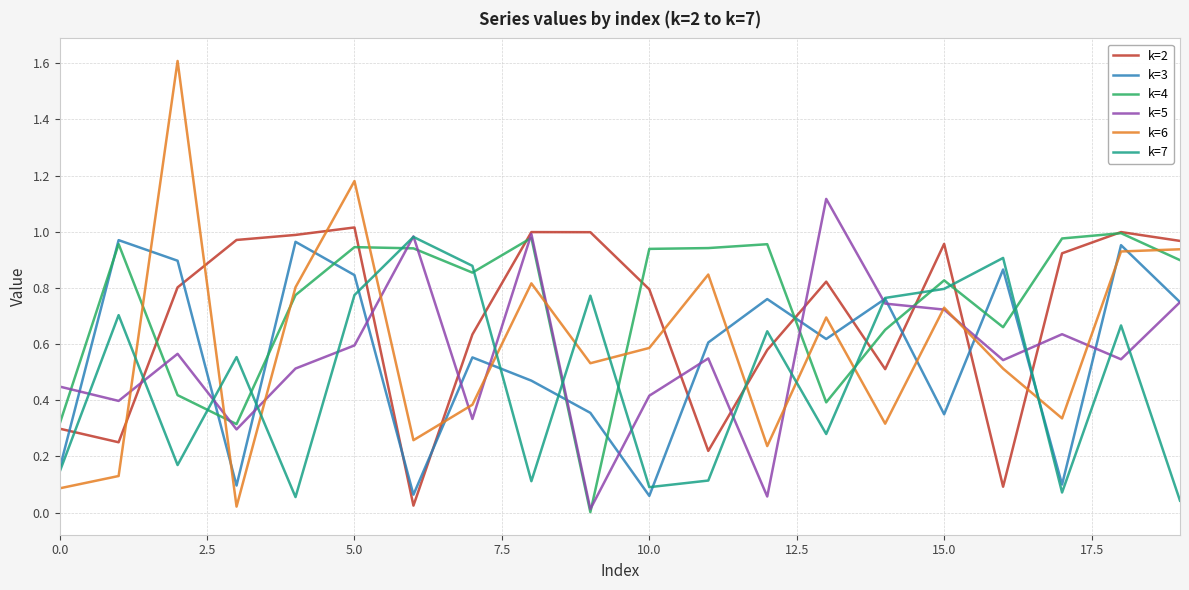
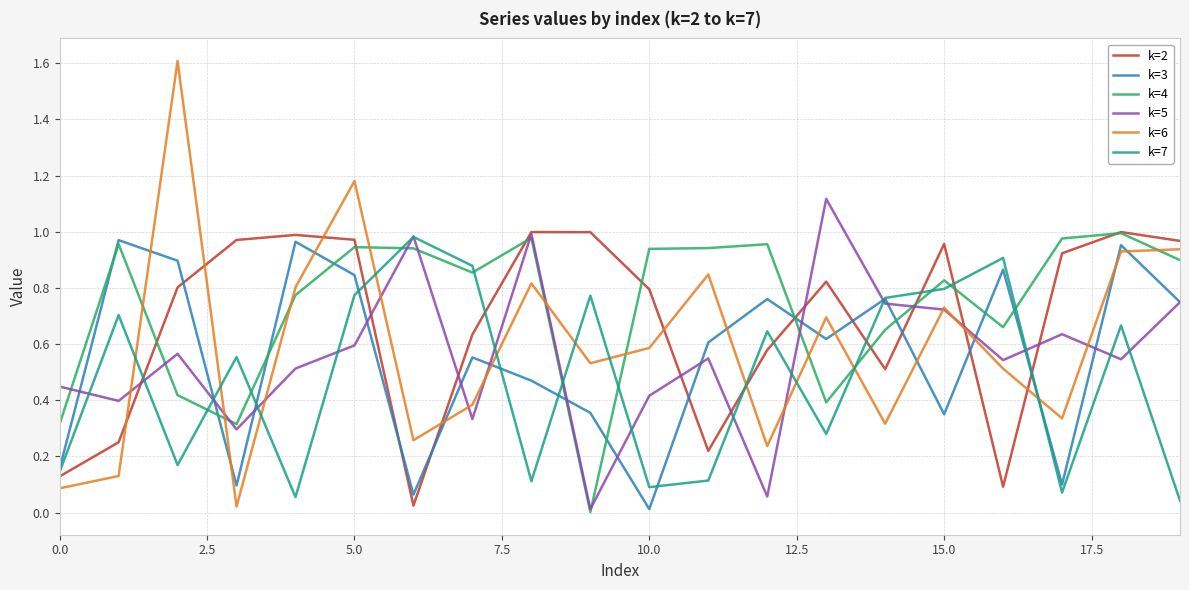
k=2, 0.0: 0.30 -> 0.13
k=2, 5.0: 1.02 -> 0.97
k=3, 10.0: 0.06 -> 0.01
